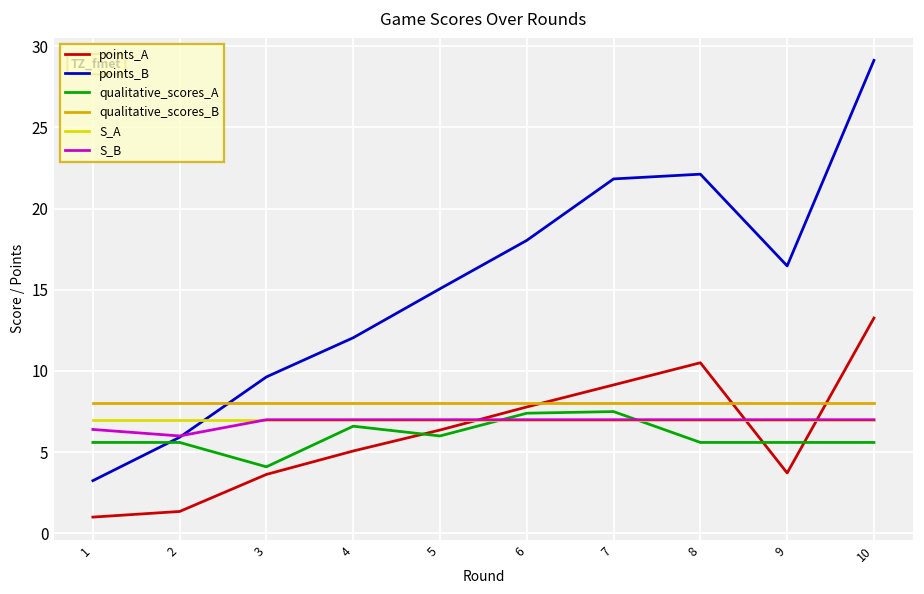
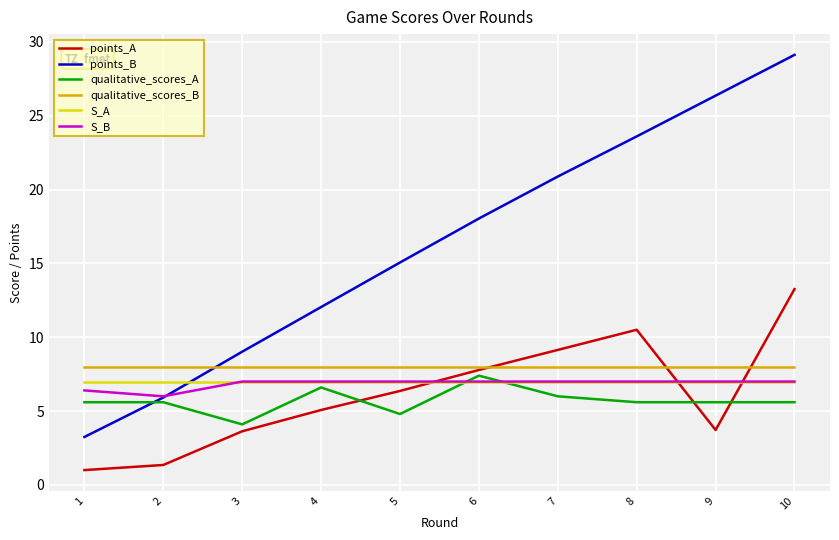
points_B, 3: 9.6 -> 9.0
qualitative_scores_A, 5: 6.0 -> 4.8
points_B, 7: 21.8 -> 20.9
qualitative_scores_A, 7: 7.5 -> 6.0
points_B, 8: 22.1 -> 23.6
points_B, 9: 16.5 -> 26.4
